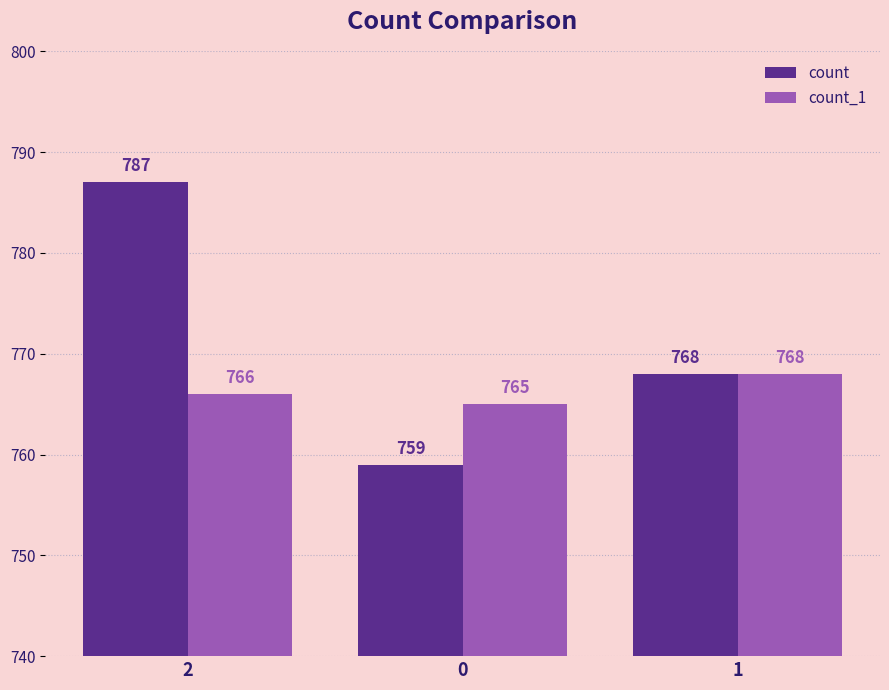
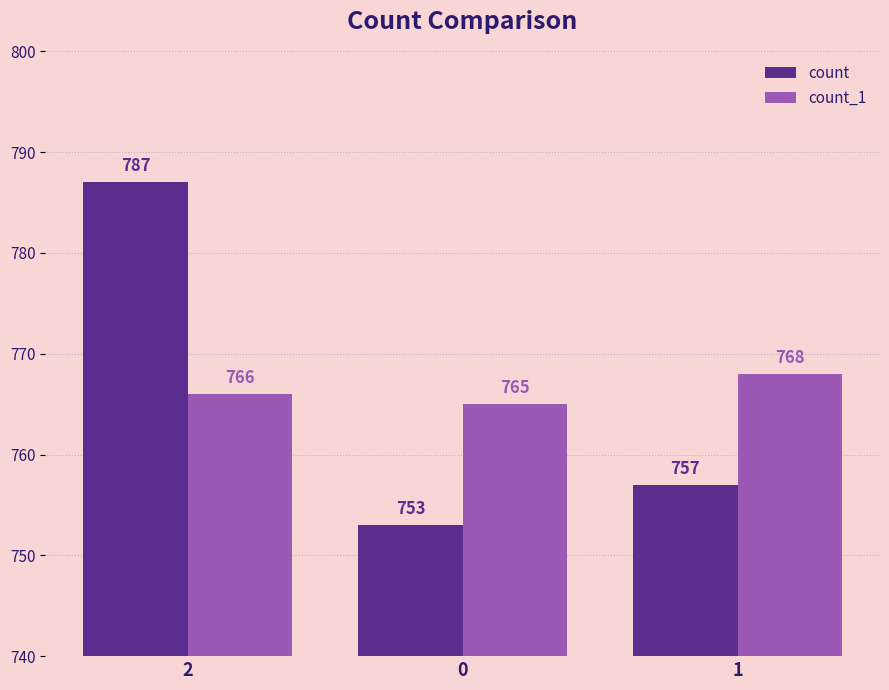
count, 0: 759 -> 753
count, 1: 768 -> 757
